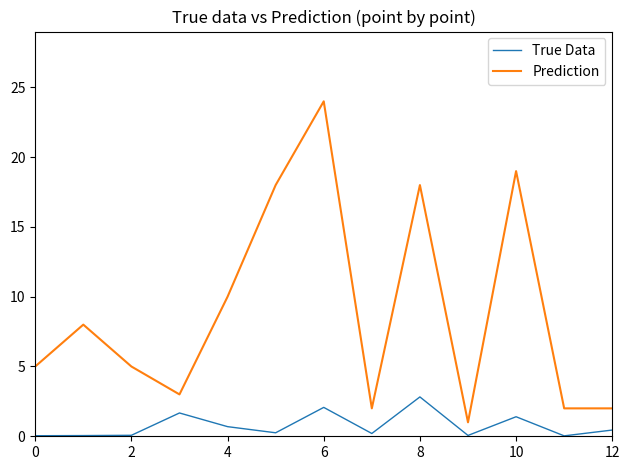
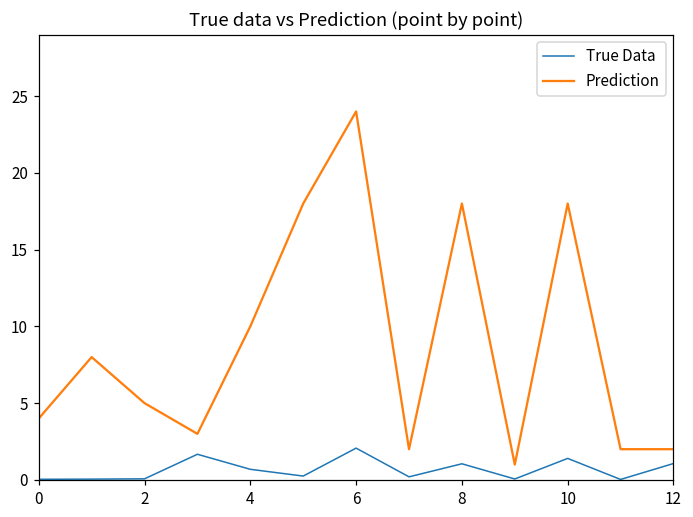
Prediction, 0: 5 -> 4
True Data, 8: 2.8 -> 1.1
Prediction, 10: 19 -> 18
True Data, 12: 0.4 -> 1.1
